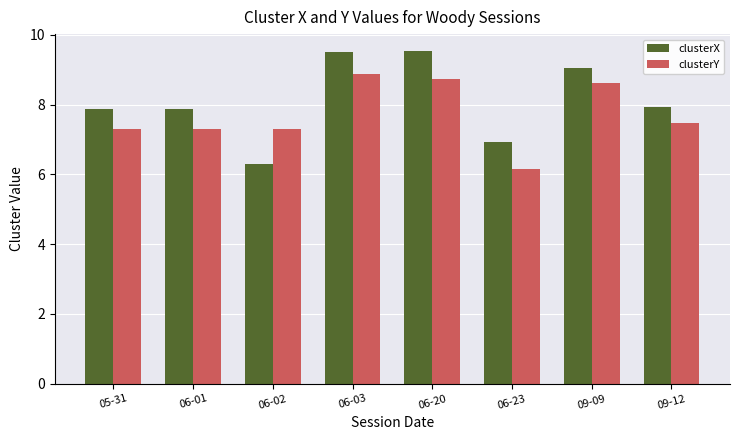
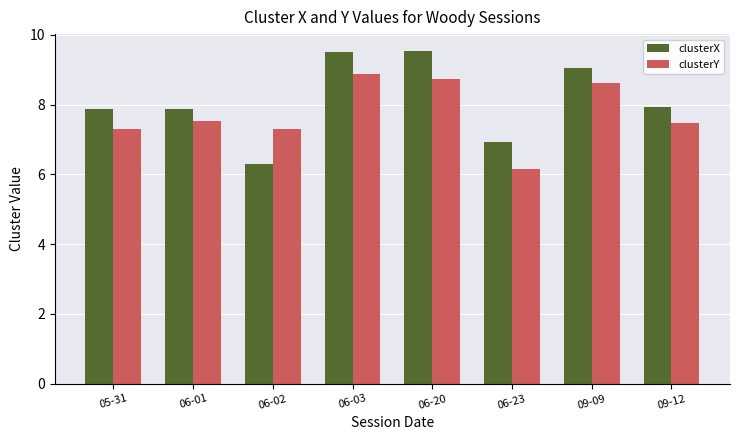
clusterY, 06-01: 7.3 -> 7.5
